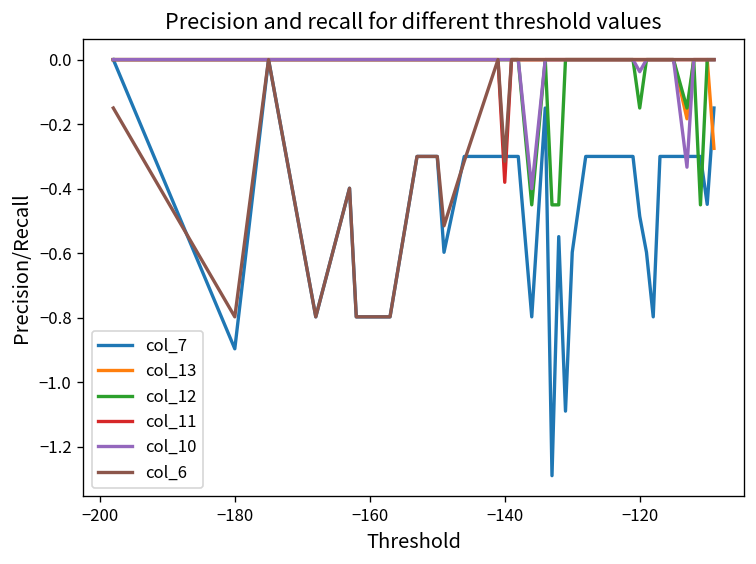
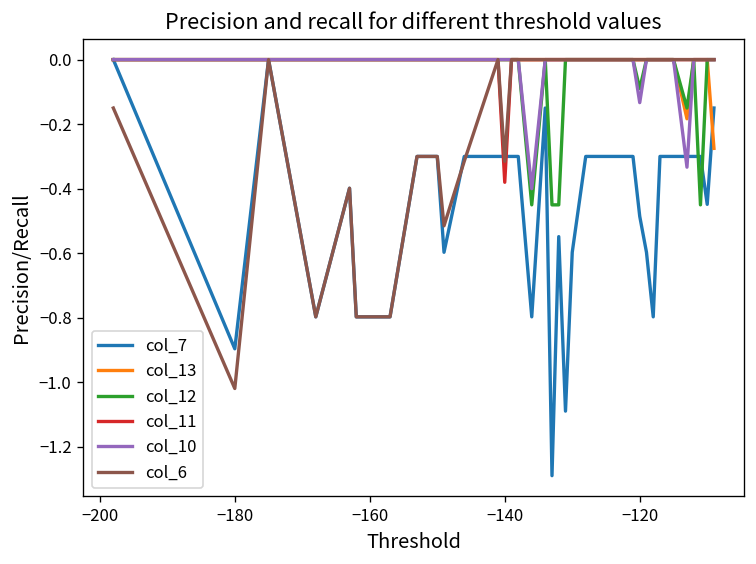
col_6, −180: -0.80 -> -1.02
col_12, −120: -0.15 -> -0.09
col_10, −120: -0.04 -> -0.13
